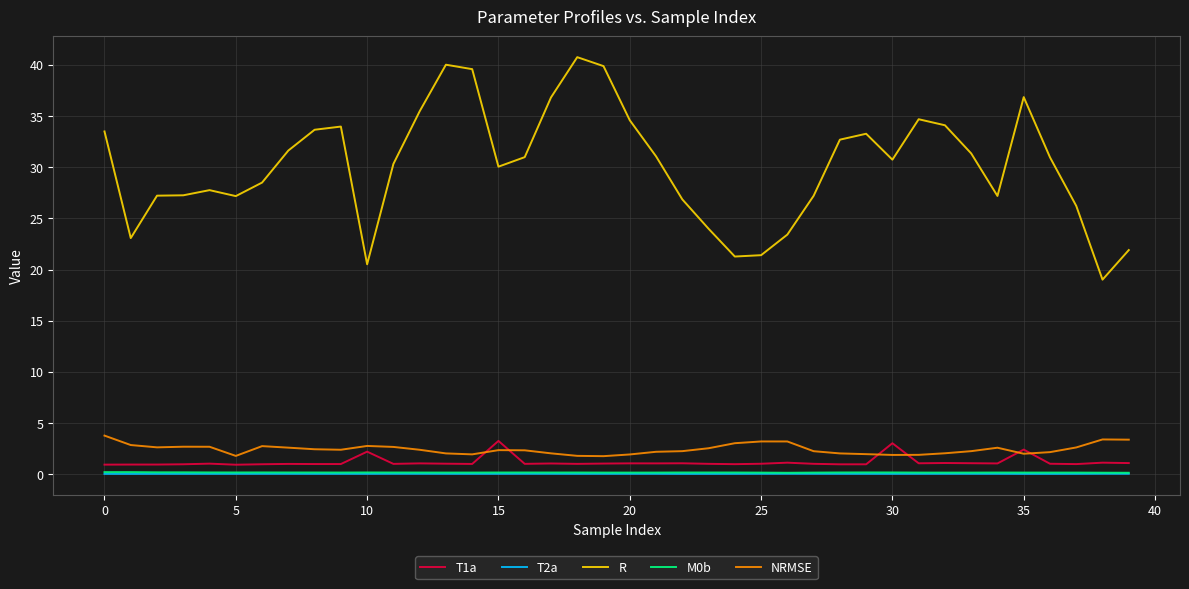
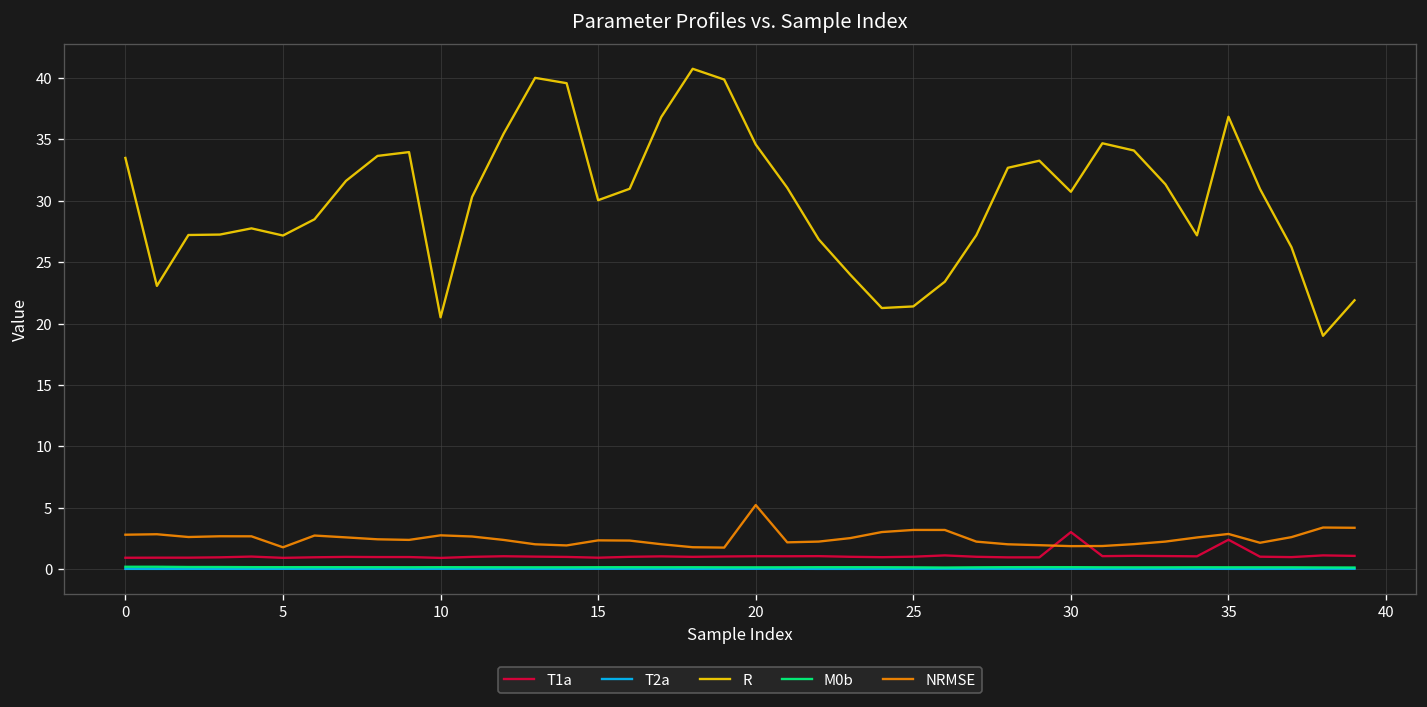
NRMSE, 0: 3.8 -> 2.8
T1a, 10: 2.2 -> 0.9
T1a, 15: 3.3 -> 0.9
NRMSE, 20: 1.9 -> 5.2
NRMSE, 35: 2.0 -> 2.9
